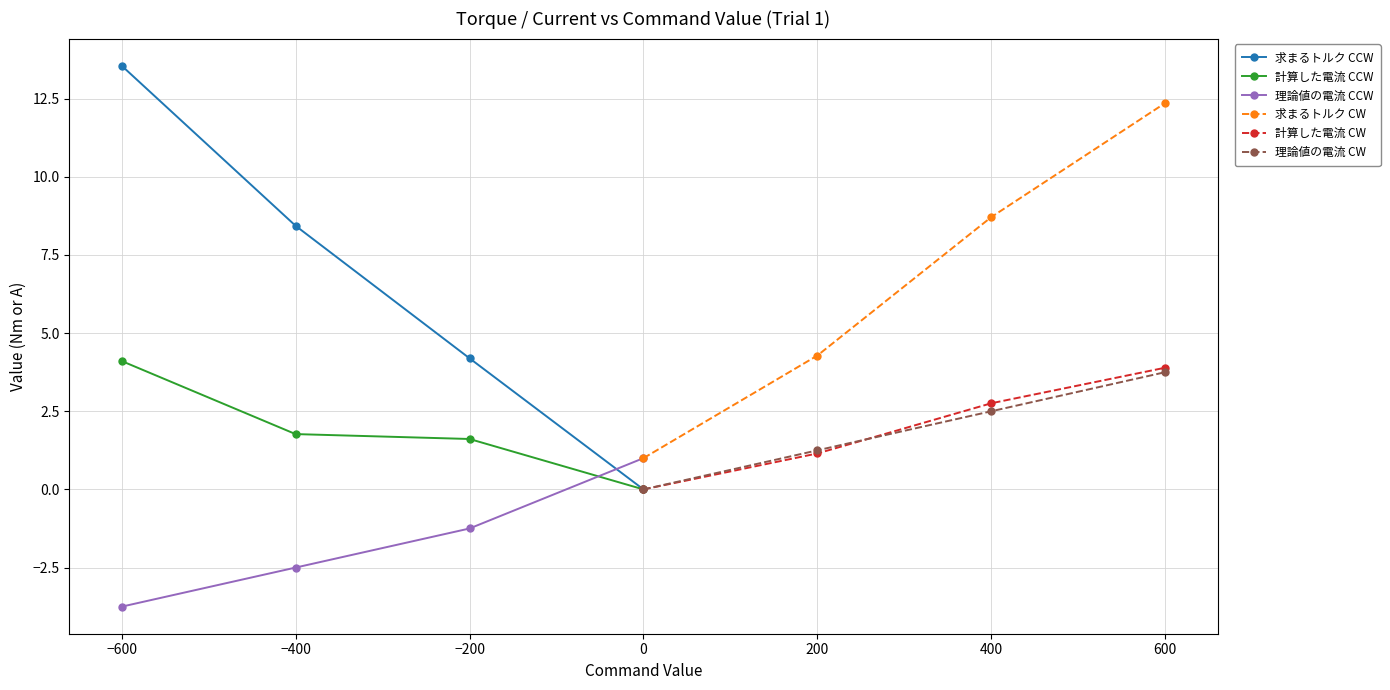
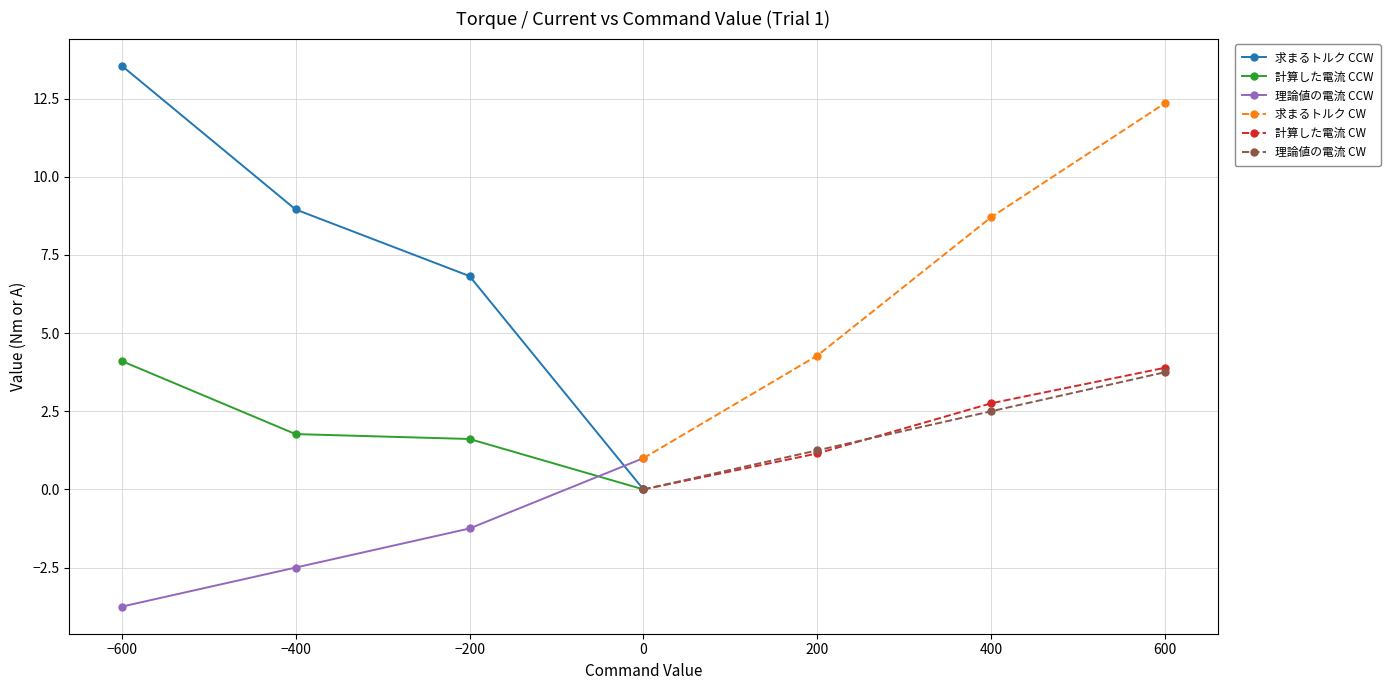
求まるトルク CCW, −400: 8.4 -> 9.0
求まるトルク CCW, −200: 4.2 -> 6.8
